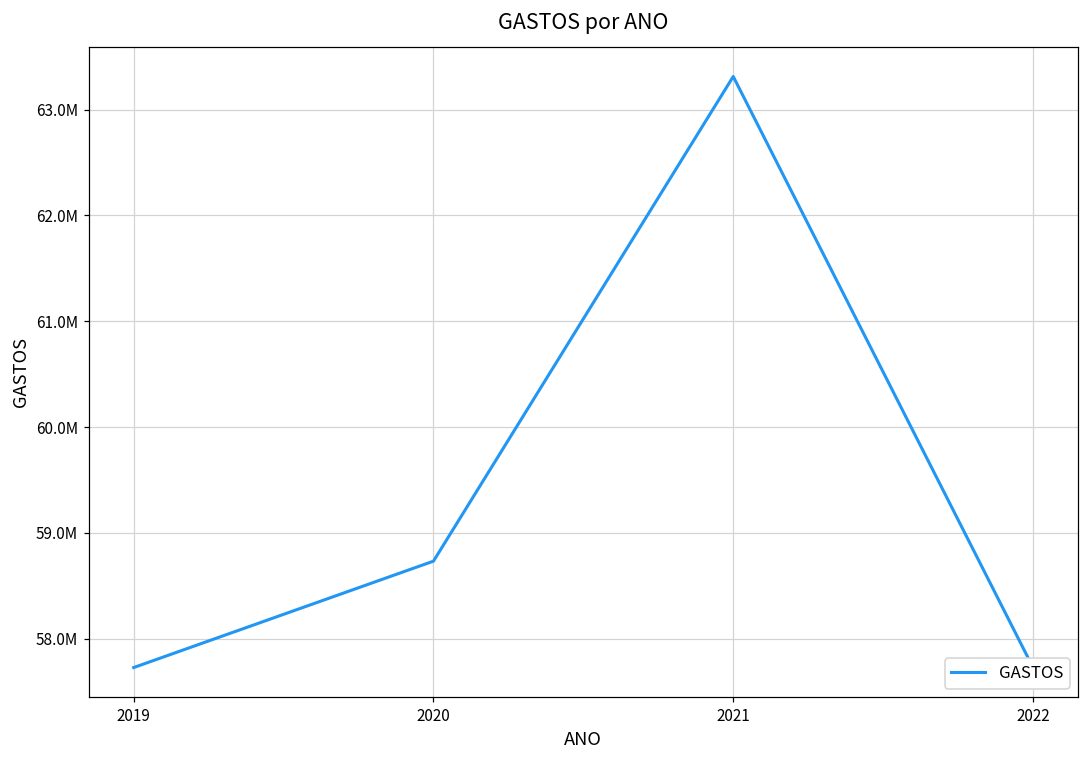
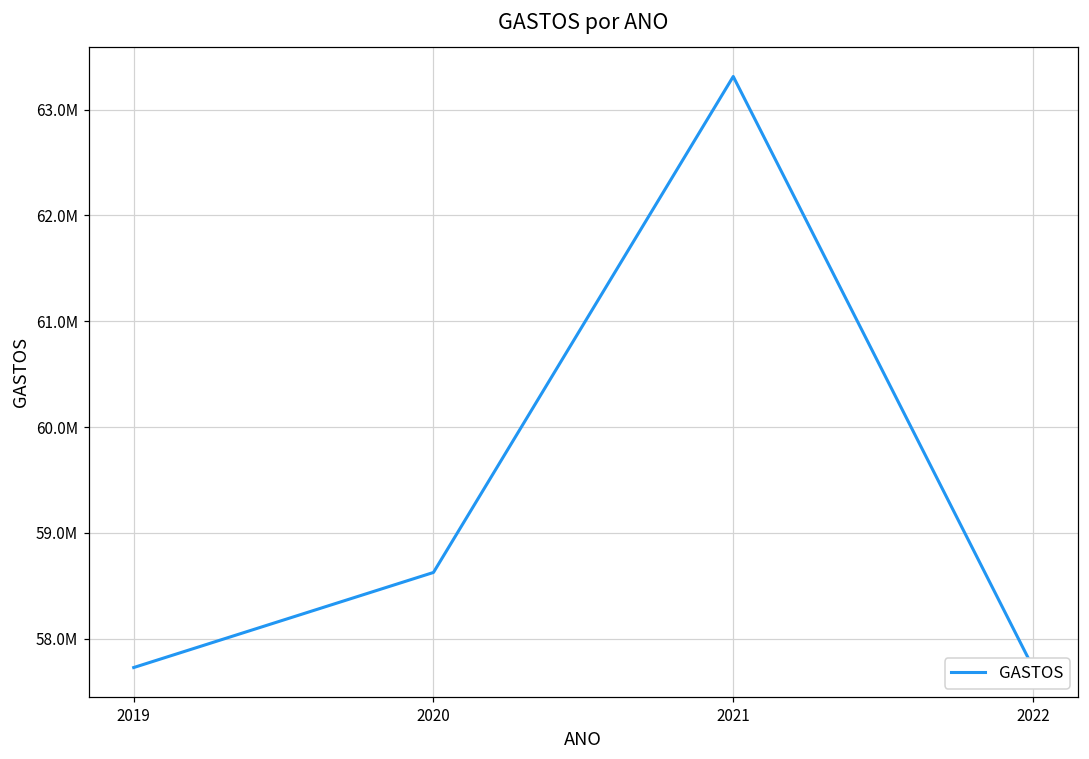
2020: 58700000 -> 58600000
